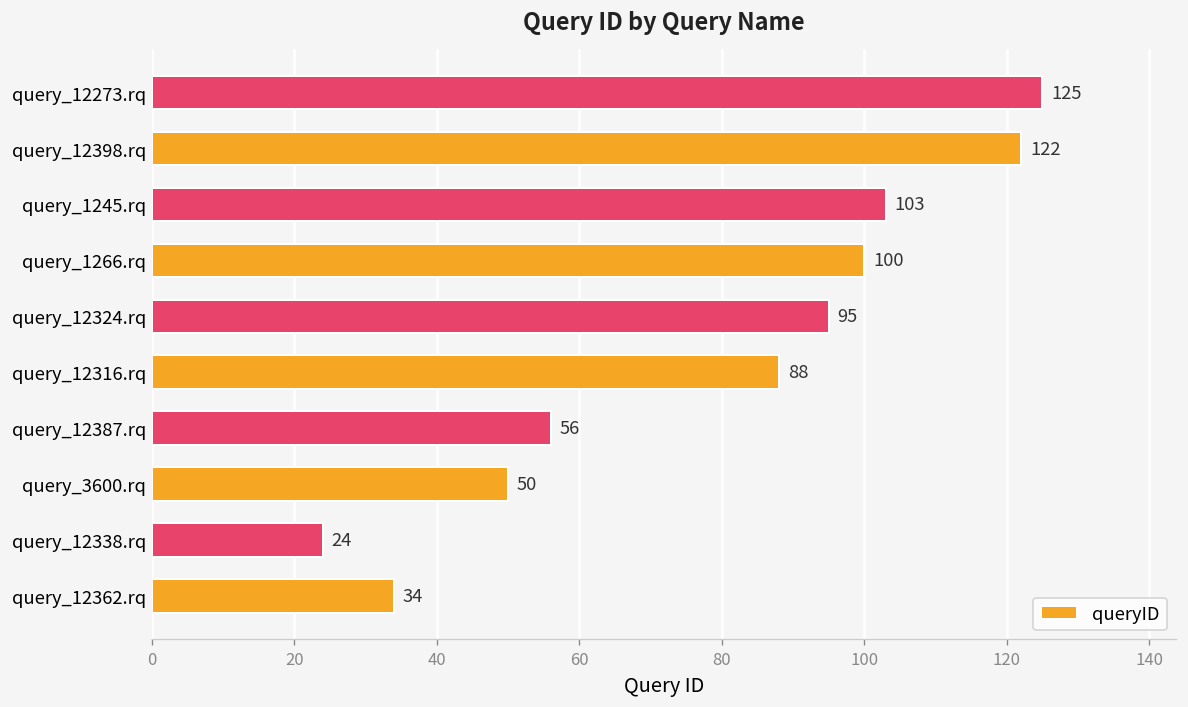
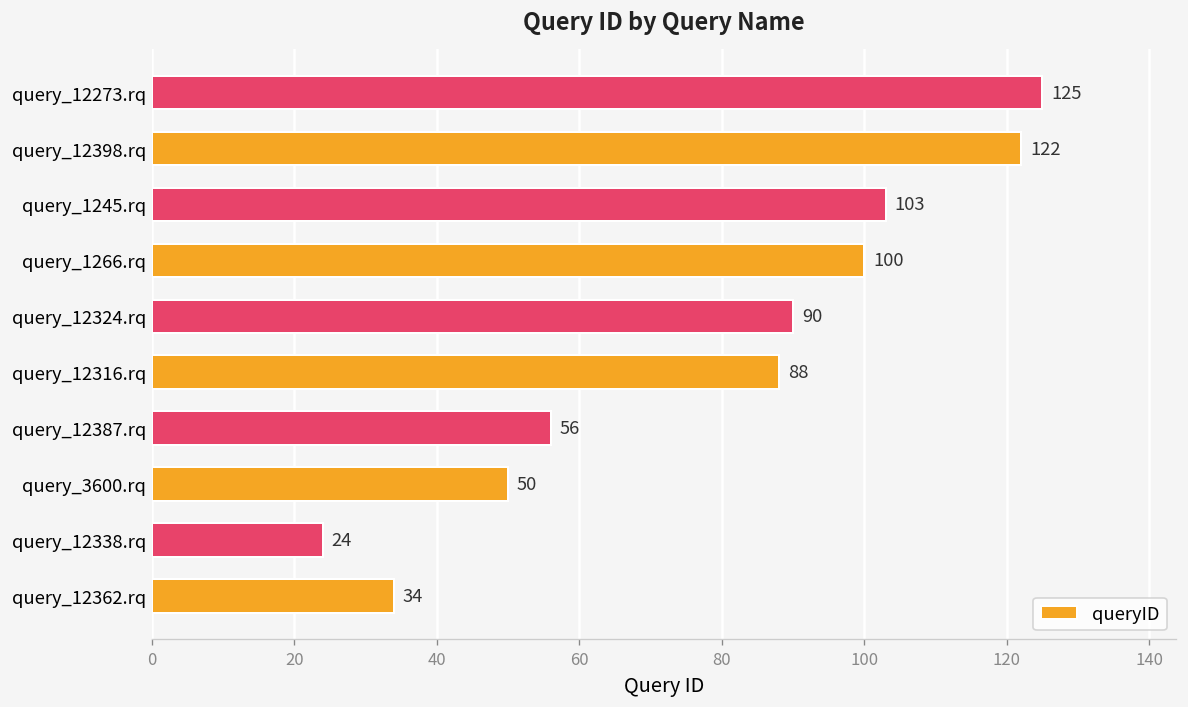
query_12324.rq: 95 -> 90
